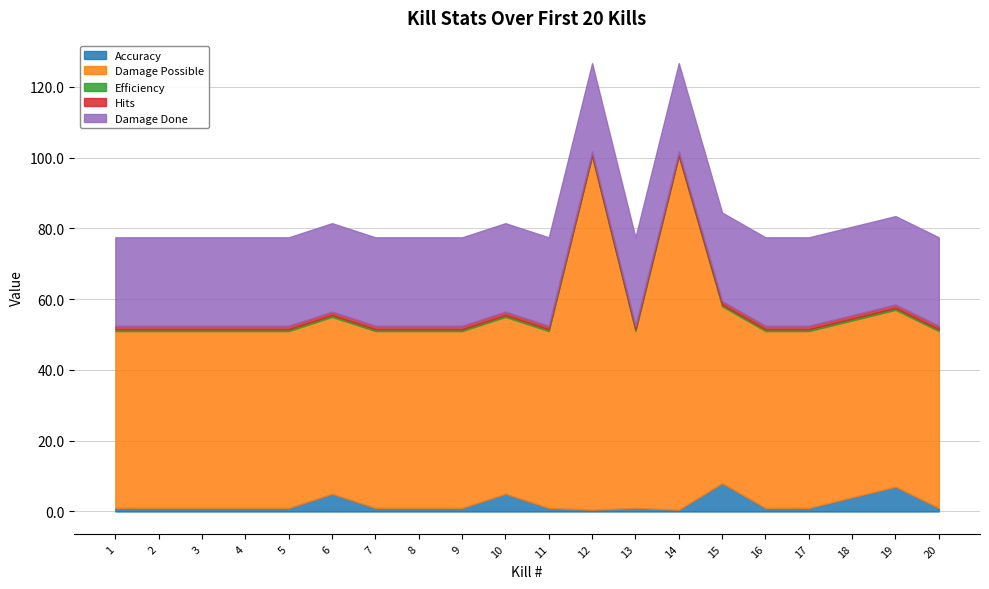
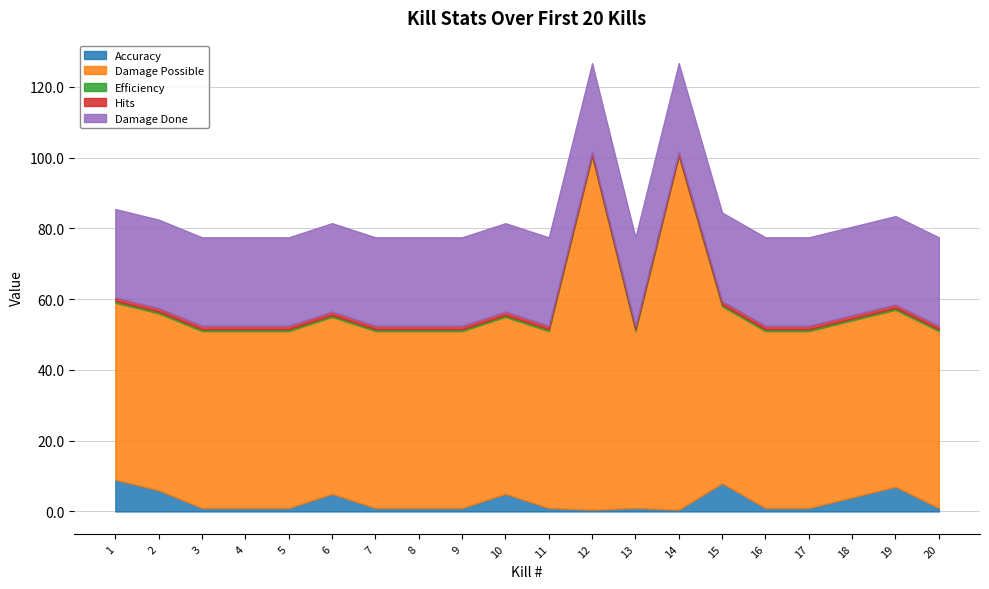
Accuracy, 1: 1 -> 9
Accuracy, 2: 1 -> 6
